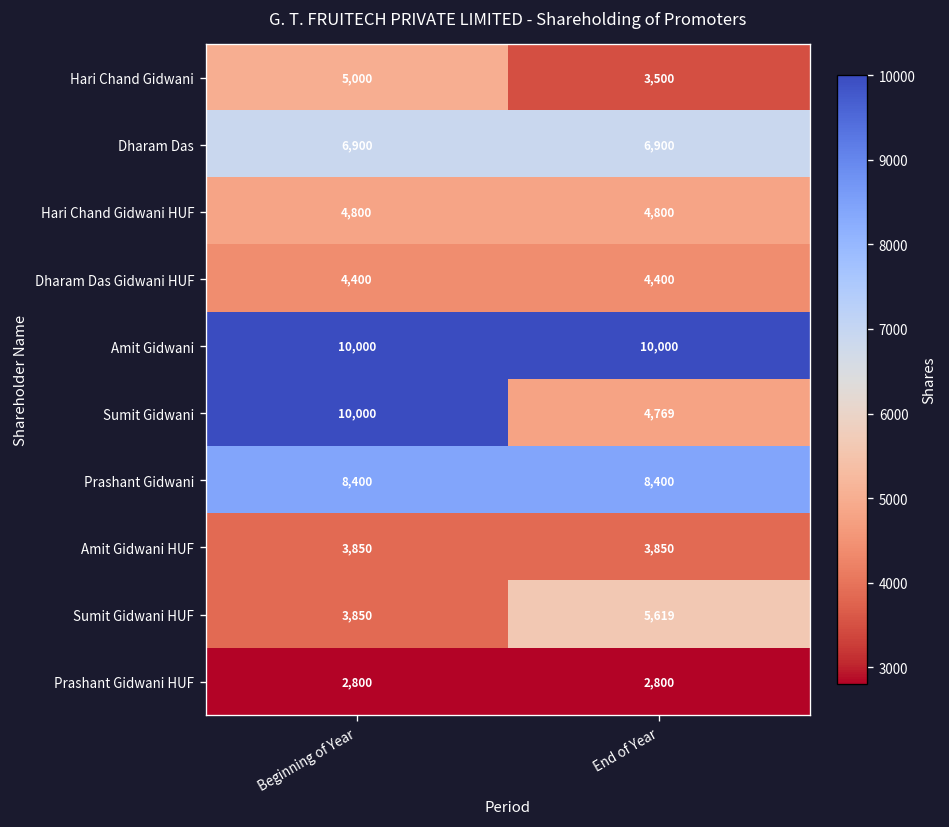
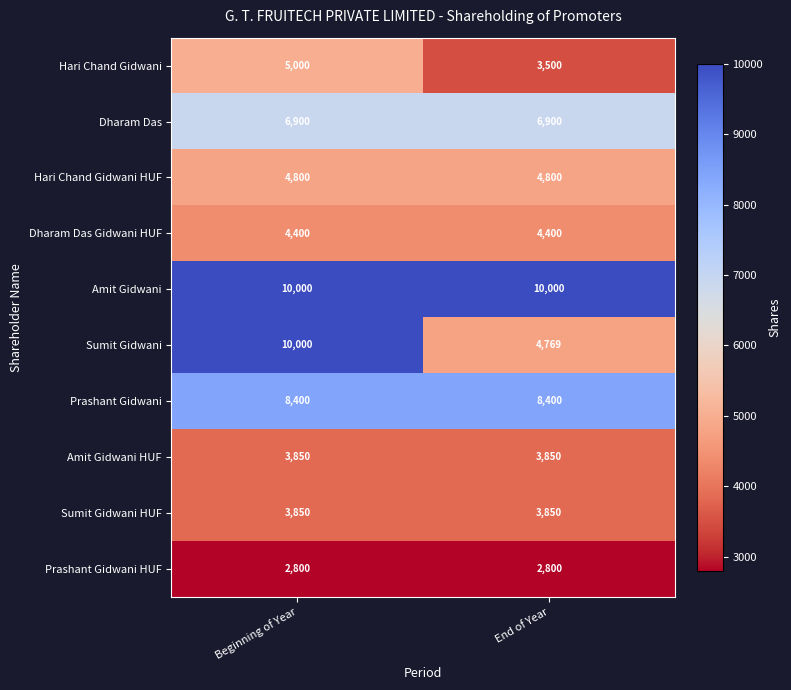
Sumit Gidwani HUF, End of Year: 5,619 -> 3,850
